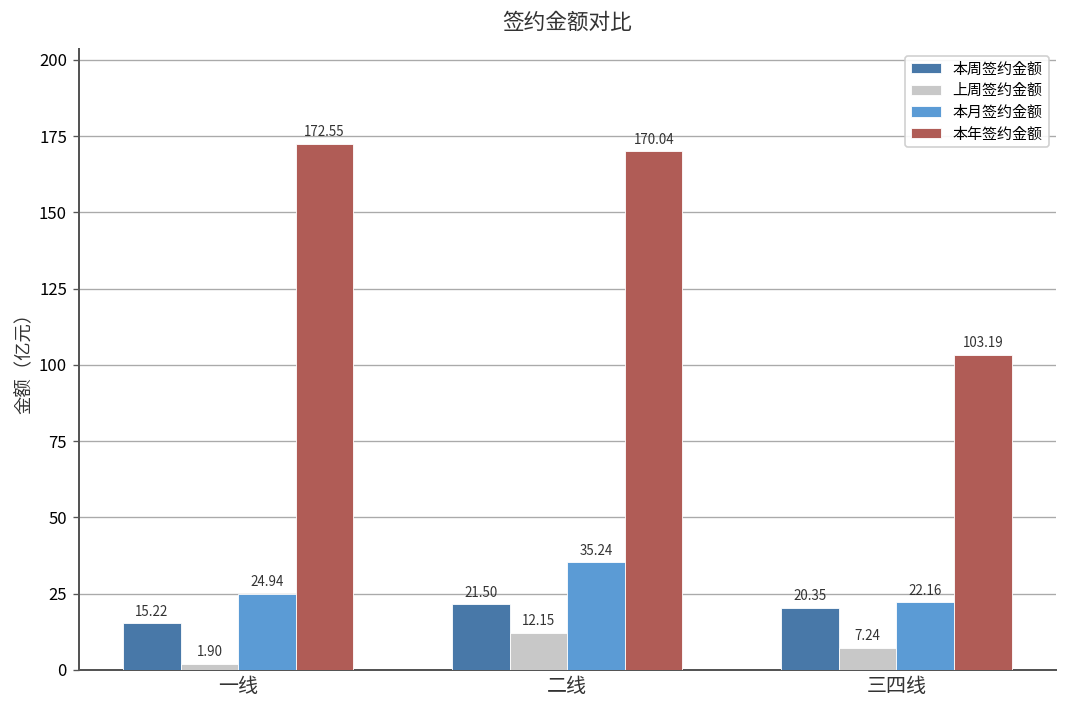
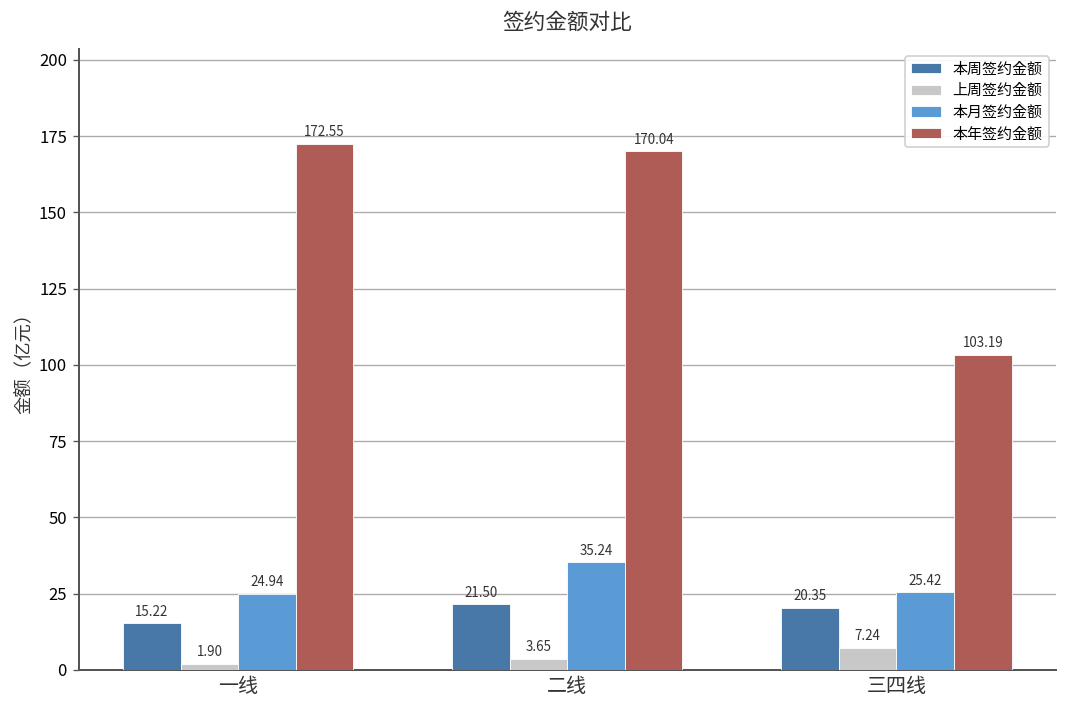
上周签约金额, 二线: 12.15 -> 3.65
本月签约金额, 三四线: 22.16 -> 25.42
